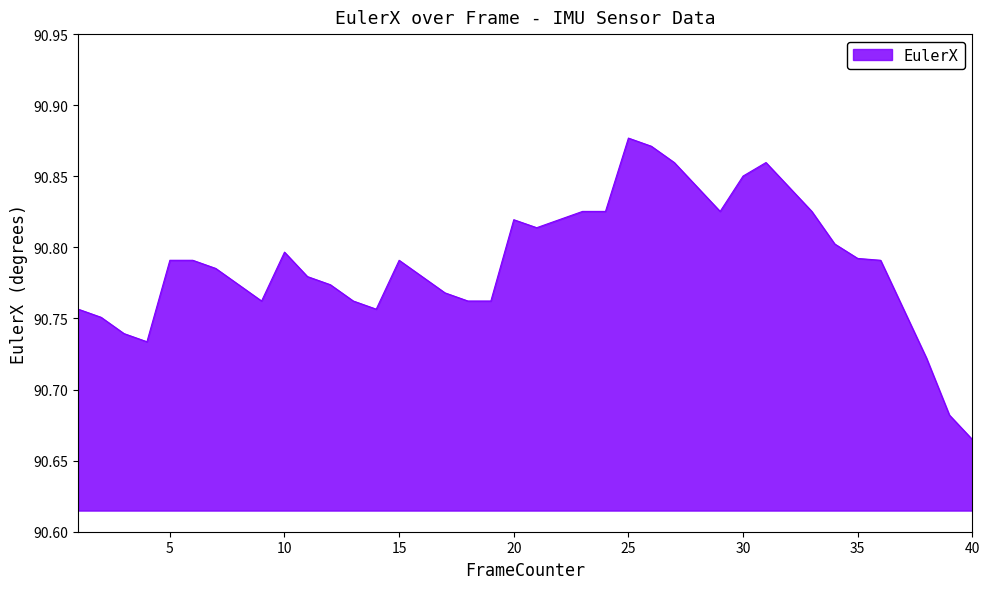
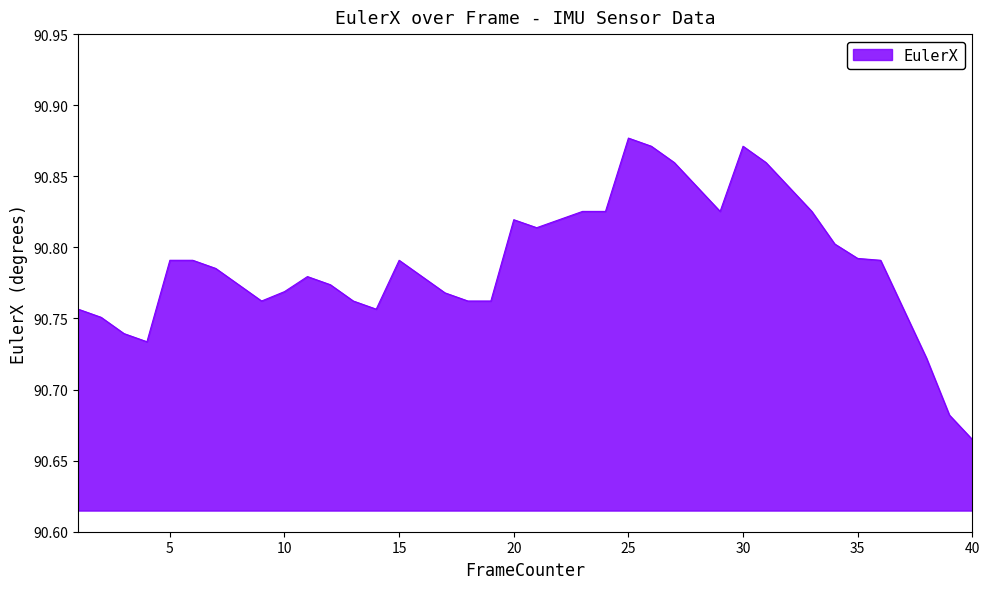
10: 90.797 -> 90.769
30: 90.850 -> 90.871
